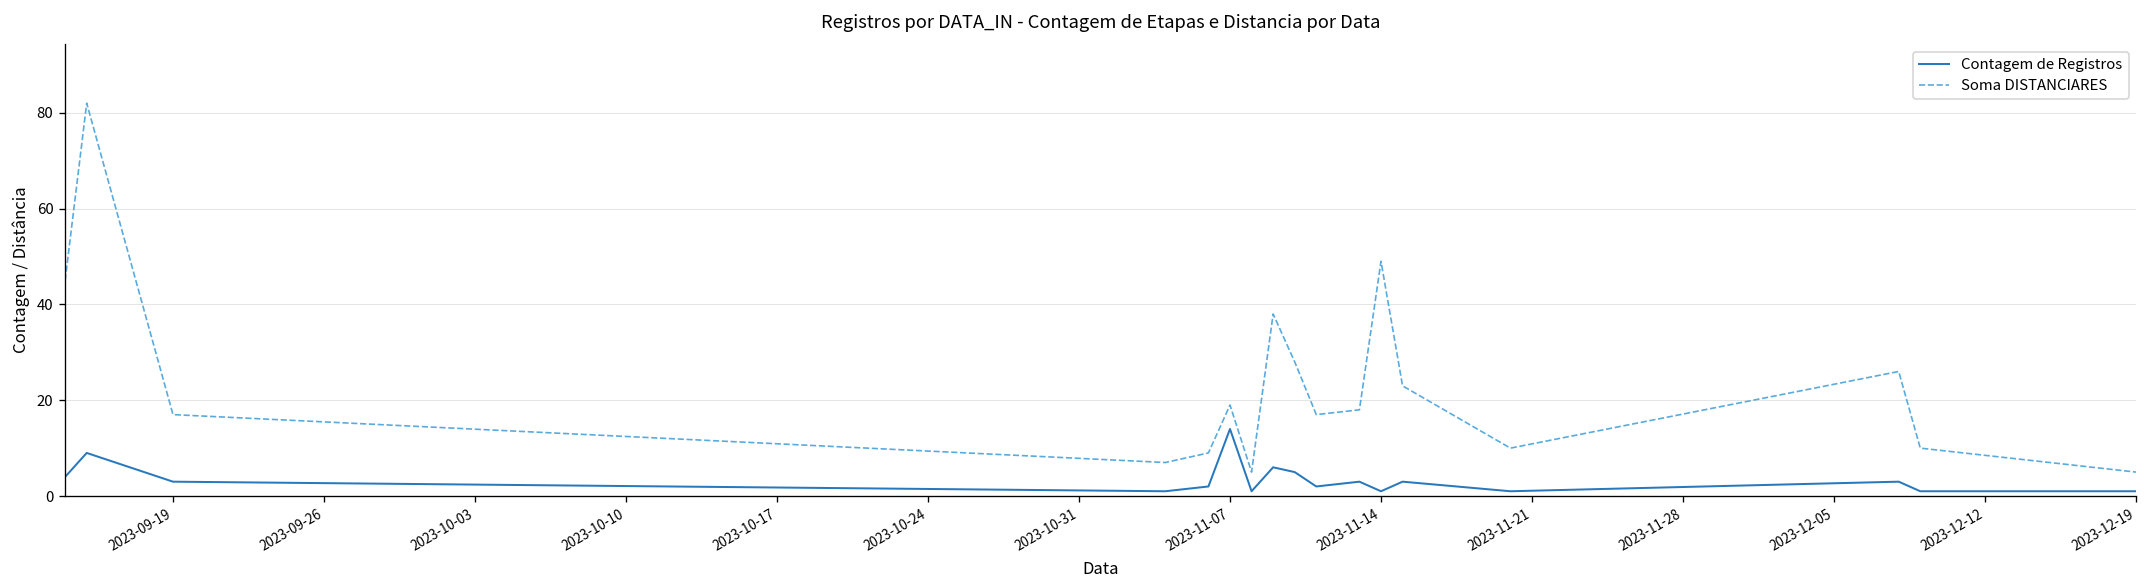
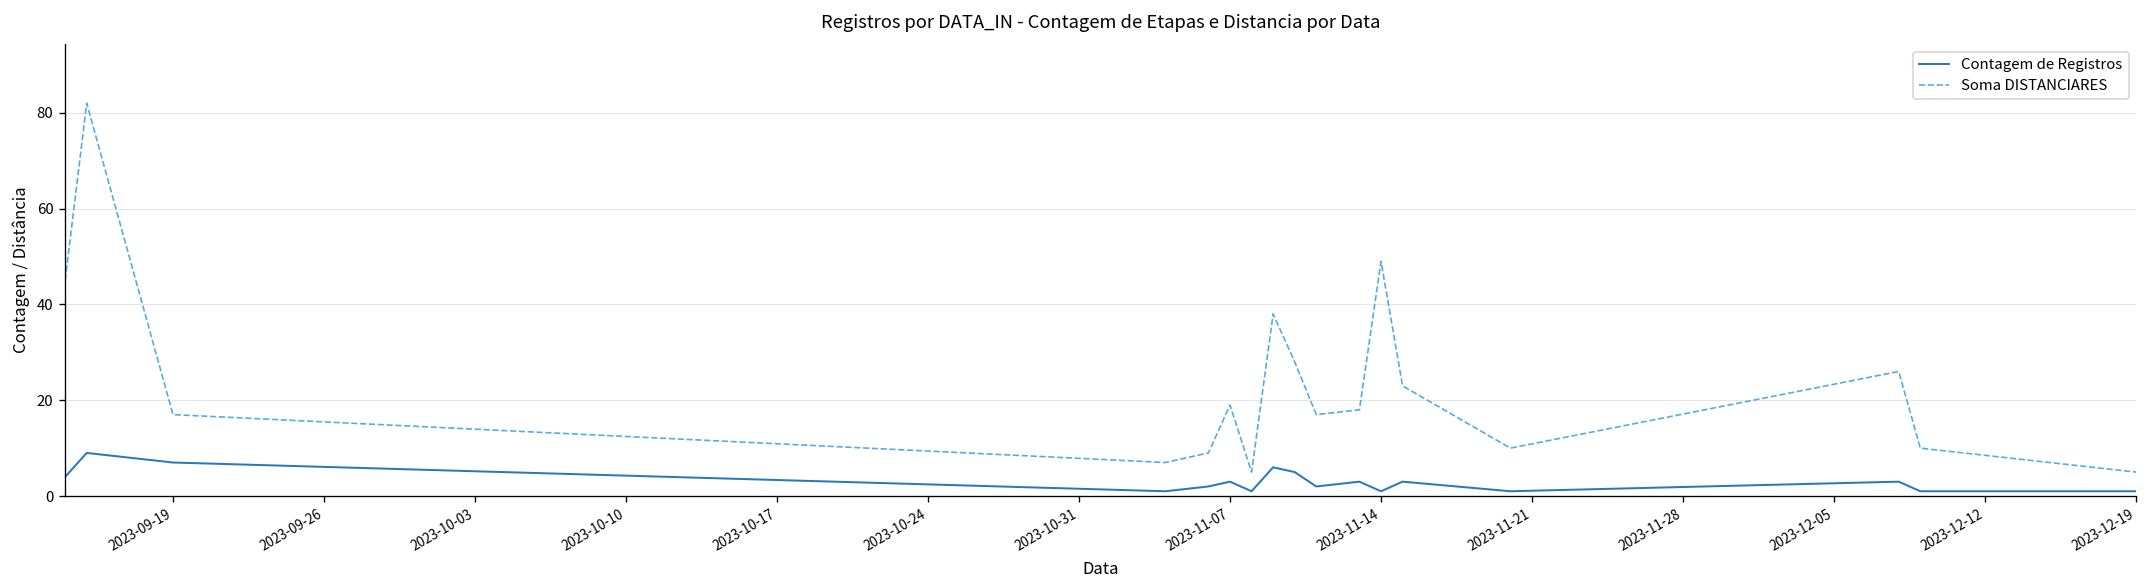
Contagem de Registros, 2023-09-19: 3 -> 7
Contagem de Registros, 2023-11-07: 14 -> 3
